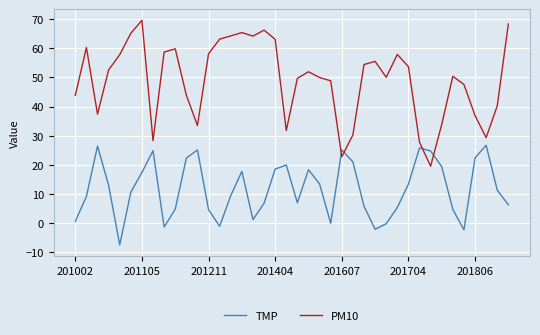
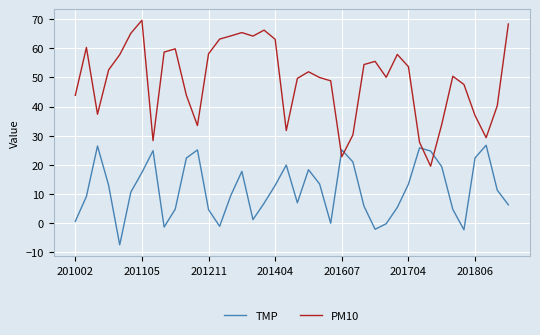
TMP, 201404: 18 -> 13
